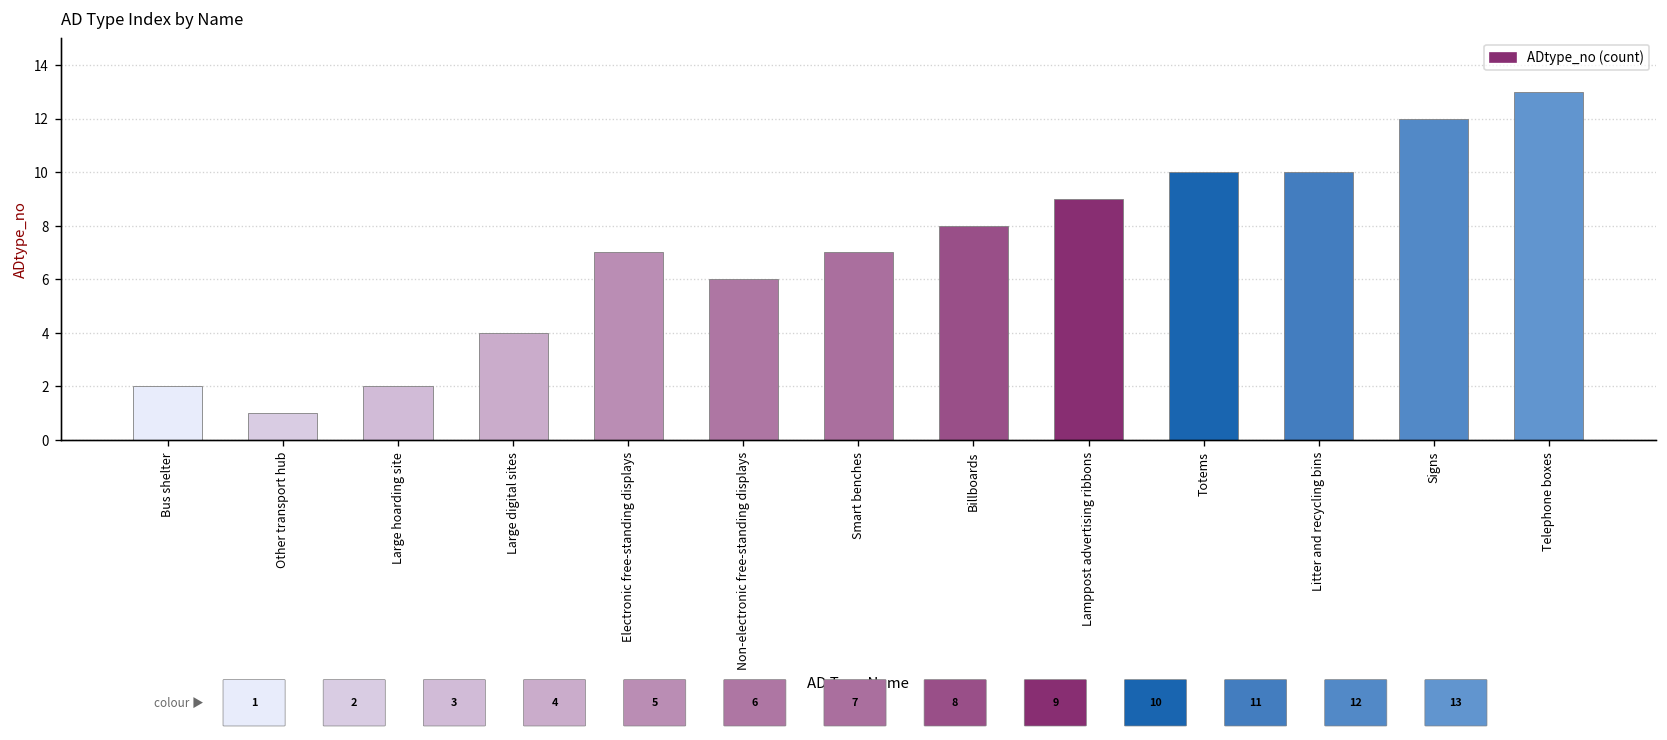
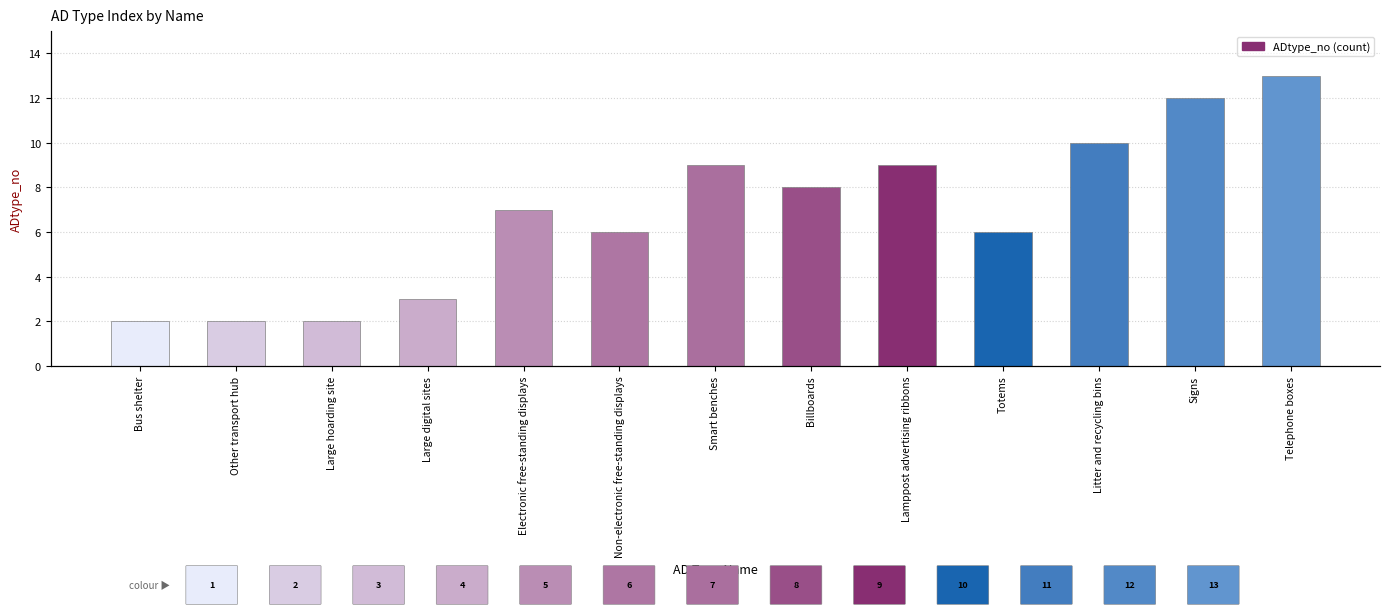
Other transport hub: 1 -> 2
Large digital sites: 4 -> 3
Smart benches: 7 -> 9
Totems: 10 -> 6
